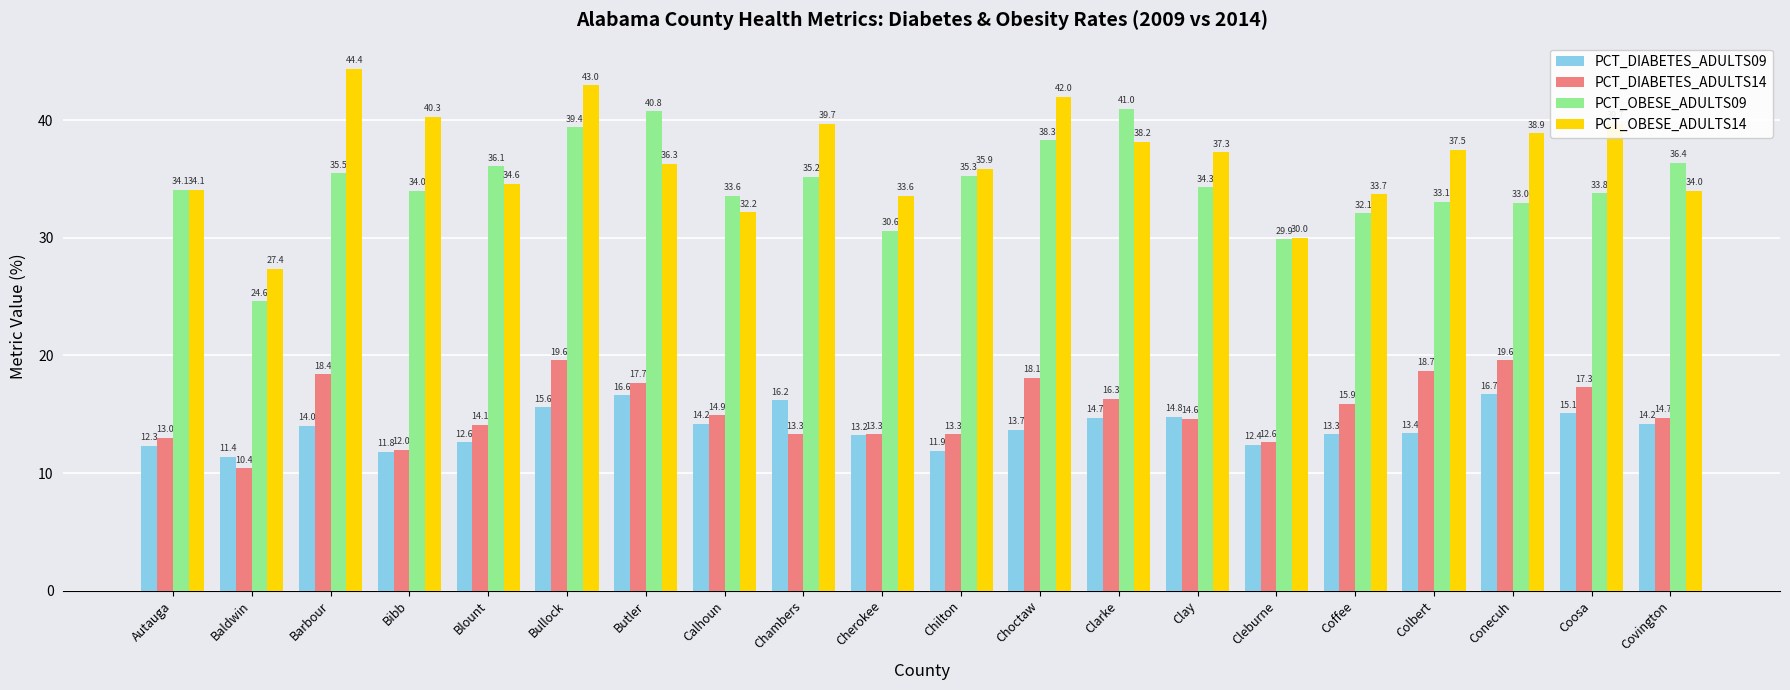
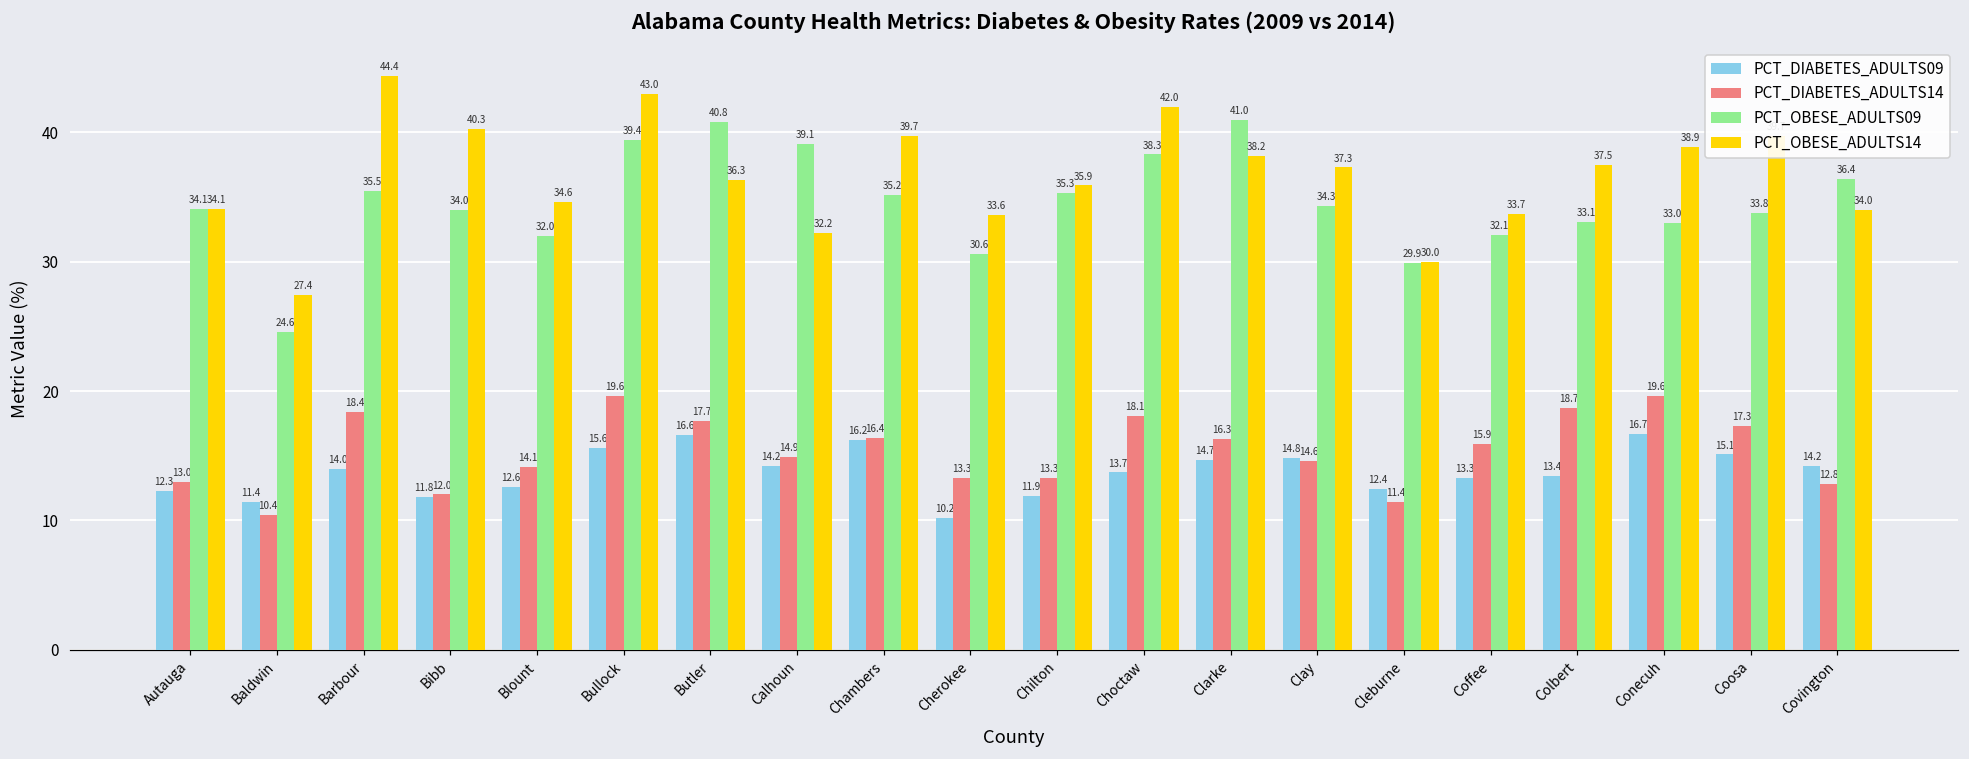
PCT_OBESE_ADULTS09, Blount: 36.1 -> 32.0
PCT_OBESE_ADULTS09, Calhoun: 33.6 -> 39.1
PCT_DIABETES_ADULTS14, Chambers: 13.3 -> 16.4
PCT_DIABETES_ADULTS09, Cherokee: 13.2 -> 10.2
PCT_DIABETES_ADULTS14, Cleburne: 12.6 -> 11.4
PCT_DIABETES_ADULTS14, Covington: 14.7 -> 12.8
